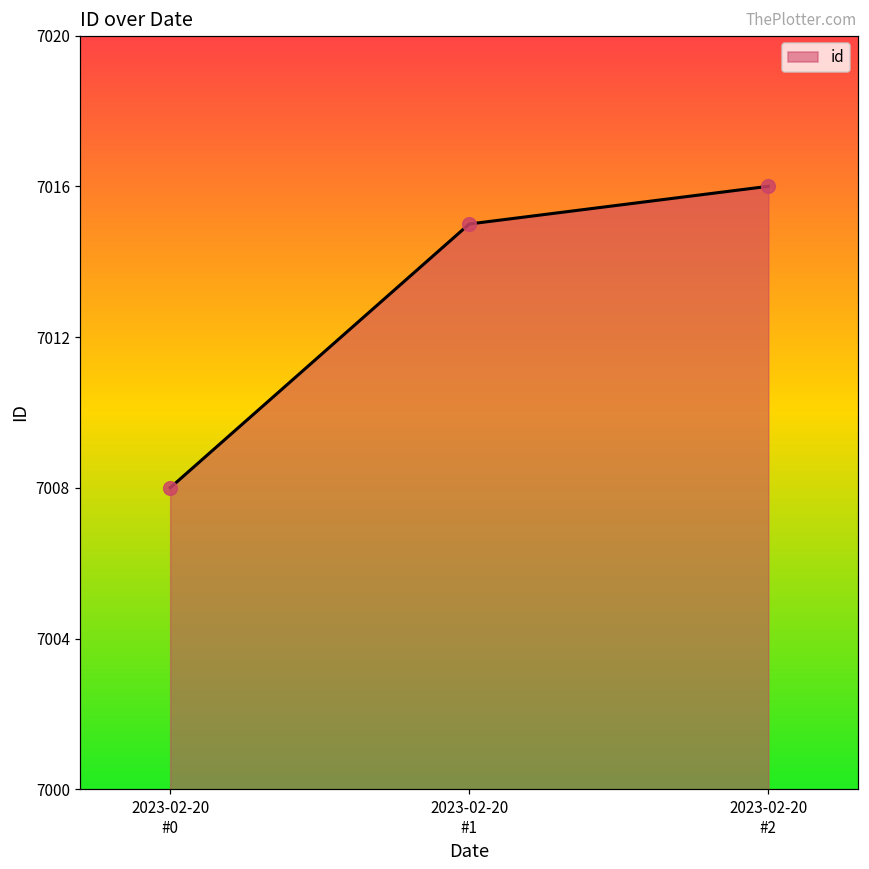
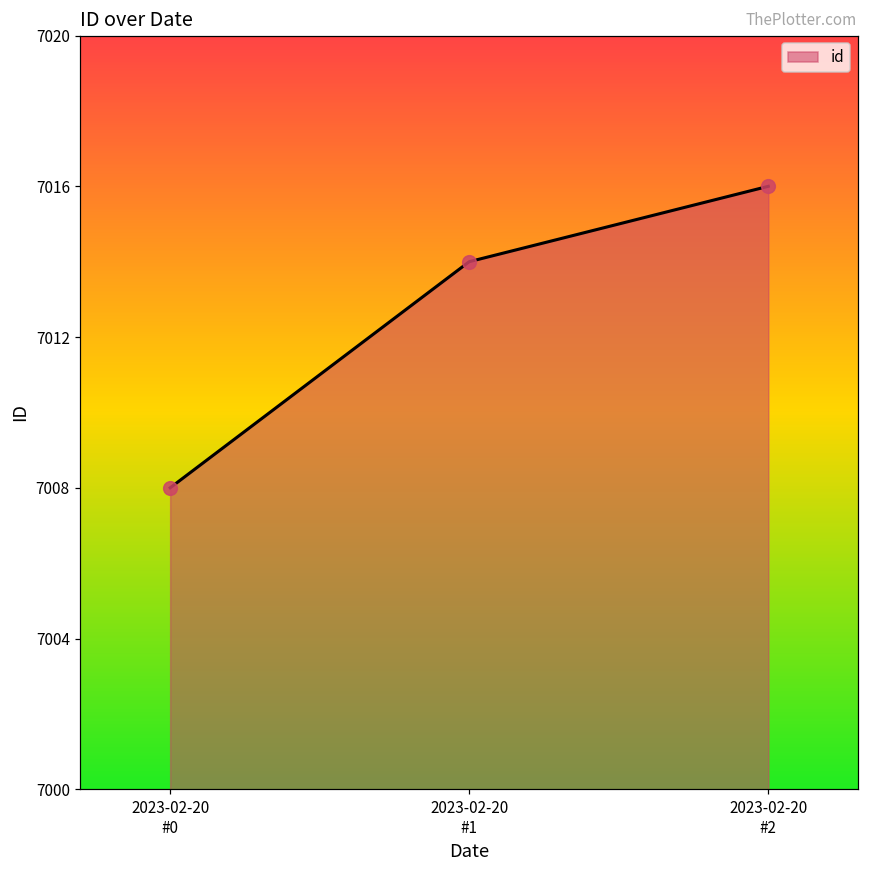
2023-02-20 #1: 7015 -> 7014
